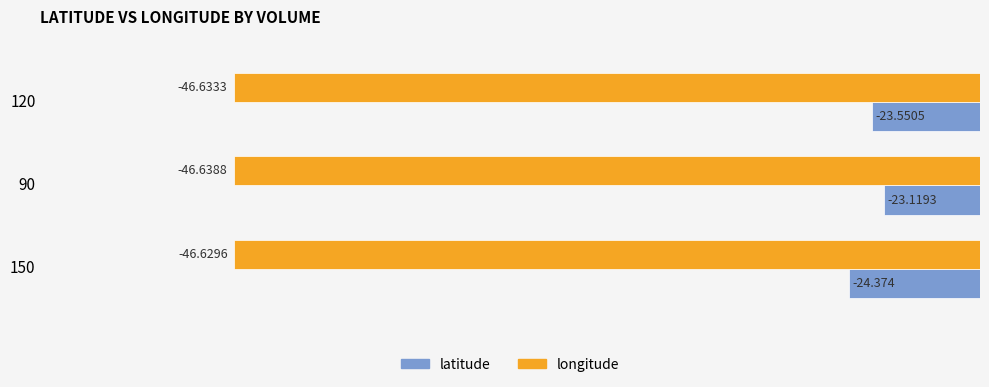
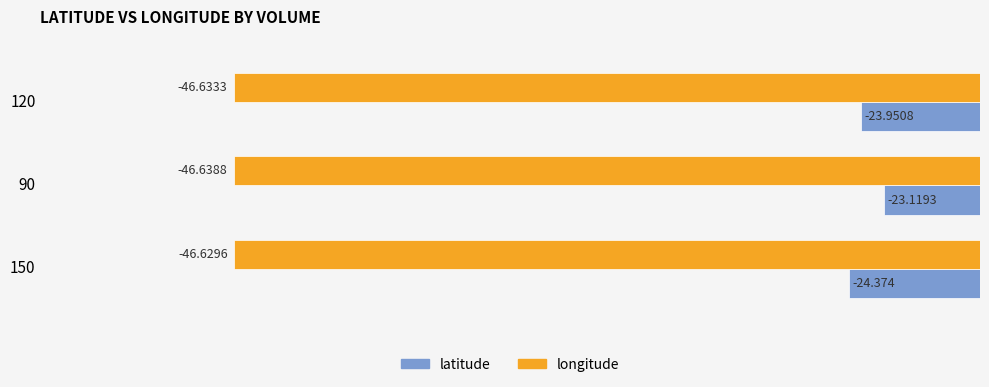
latitude, 120: -23.5505 -> -23.9508
